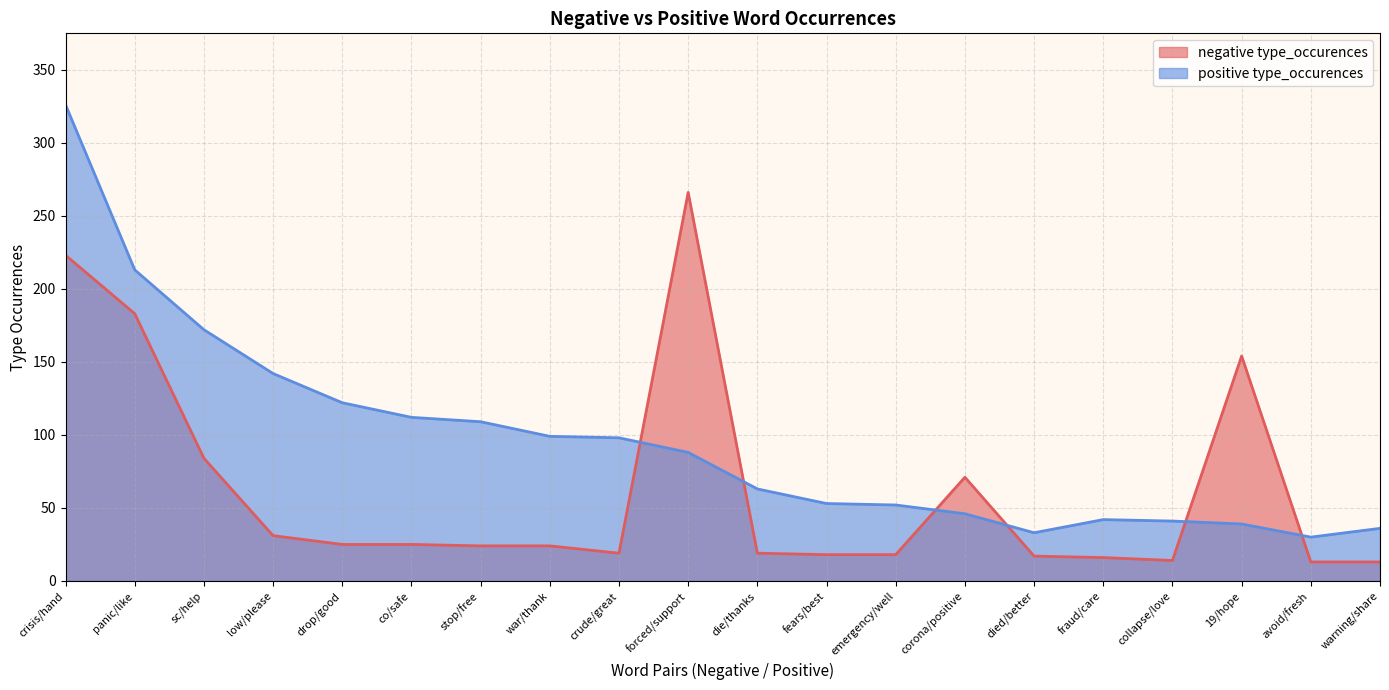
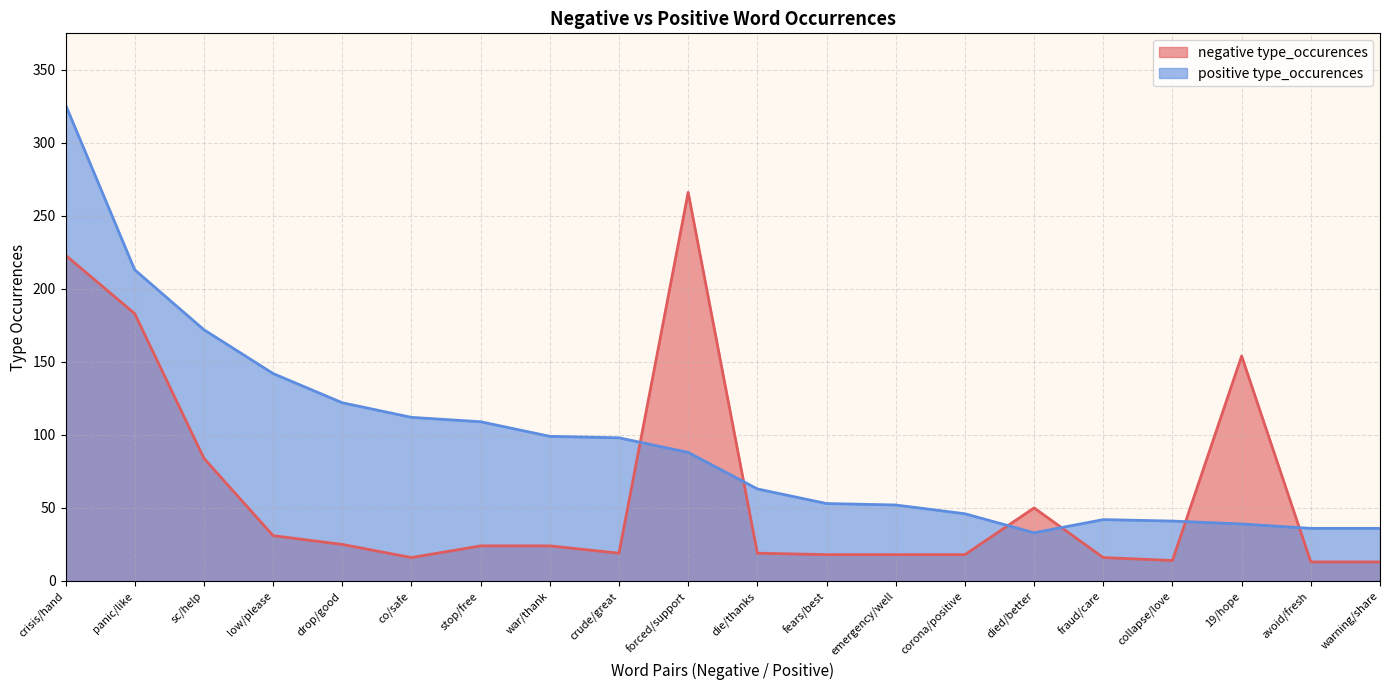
negative type_occurences, co/safe: 25 -> 16
negative type_occurences, corona/positive: 71 -> 18
negative type_occurences, died/better: 17 -> 50
positive type_occurences, avoid/fresh: 30 -> 36
